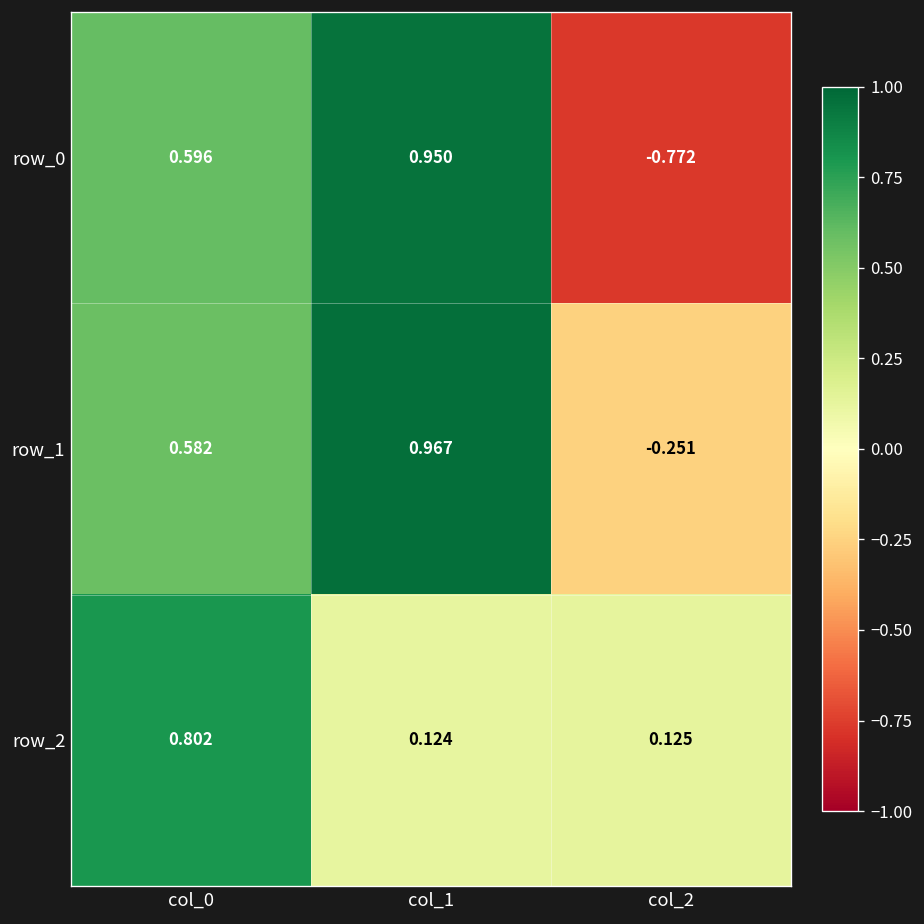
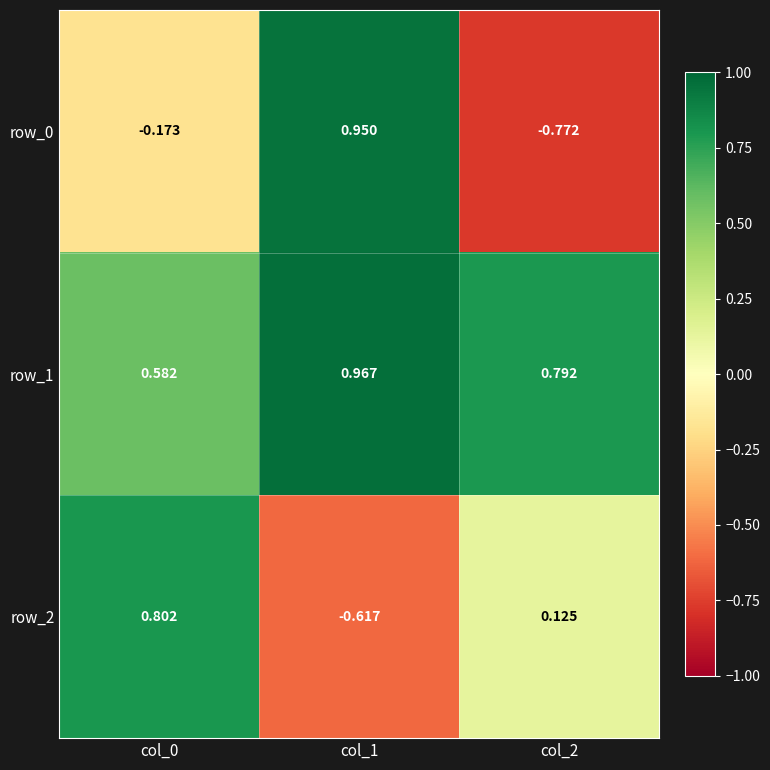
row_0, col_0: 0.596 -> -0.173
row_1, col_2: -0.251 -> 0.792
row_2, col_1: 0.124 -> -0.617
